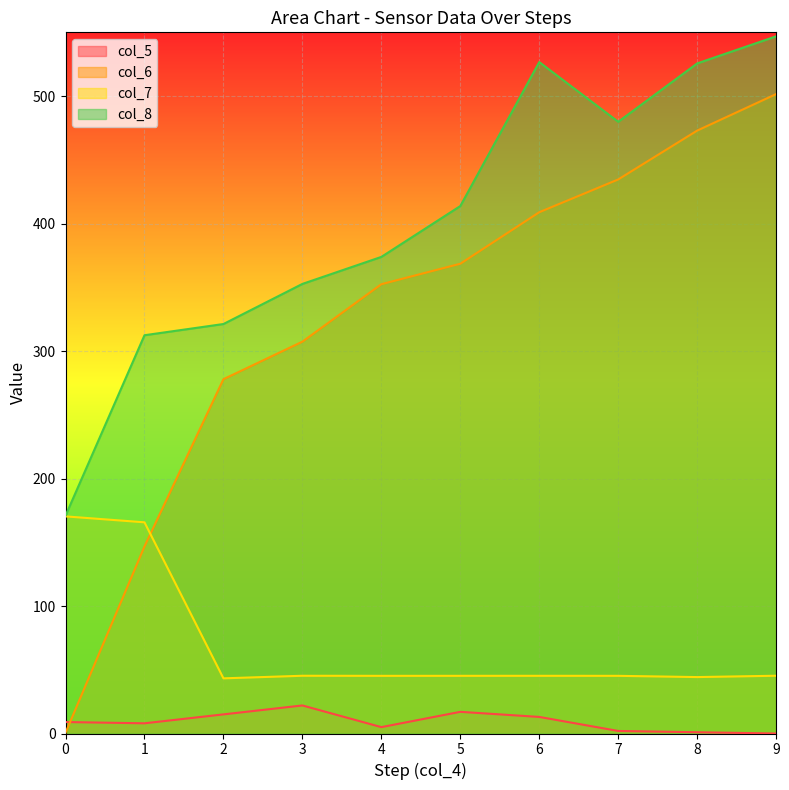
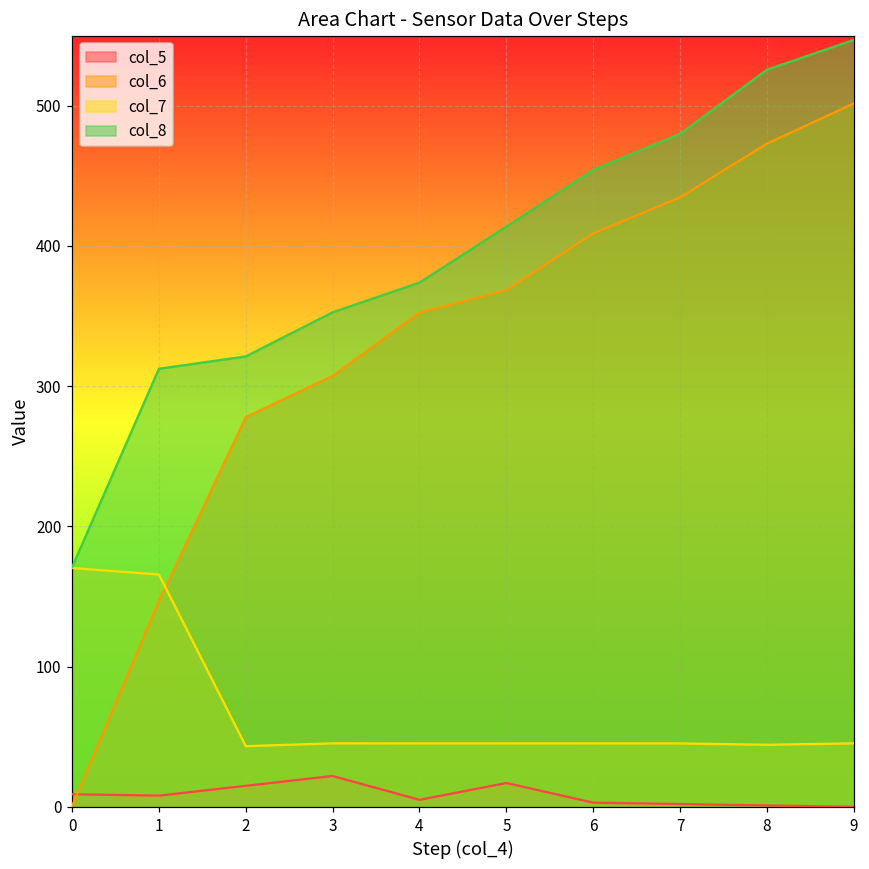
col_5, 6: 13 -> 3
col_8, 6: 527 -> 454
